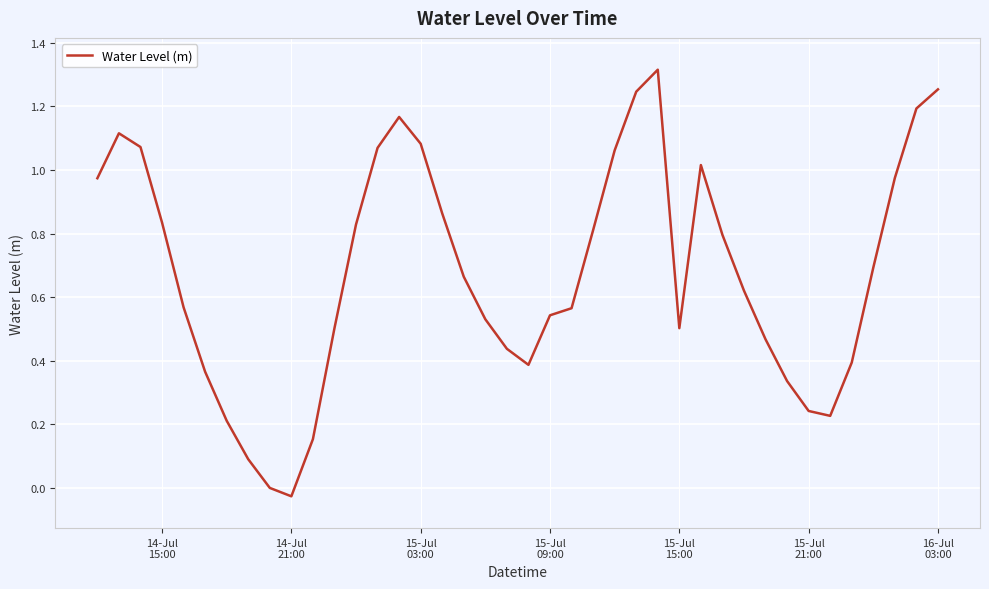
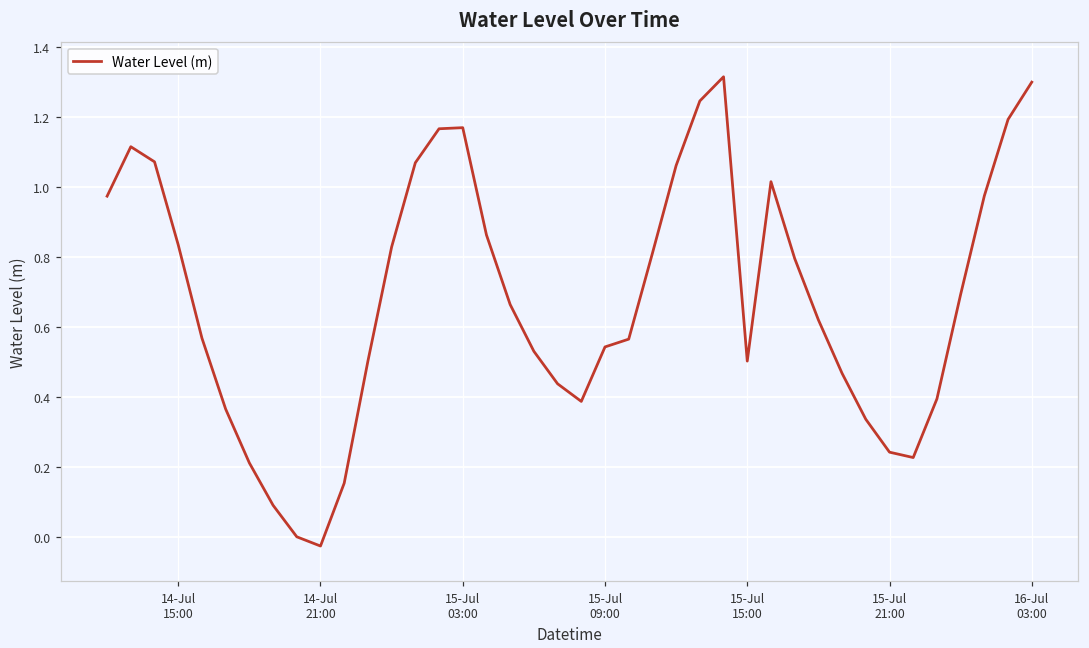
15-Jul 03:00: 1.08 -> 1.17
16-Jul 03:00: 1.25 -> 1.30
